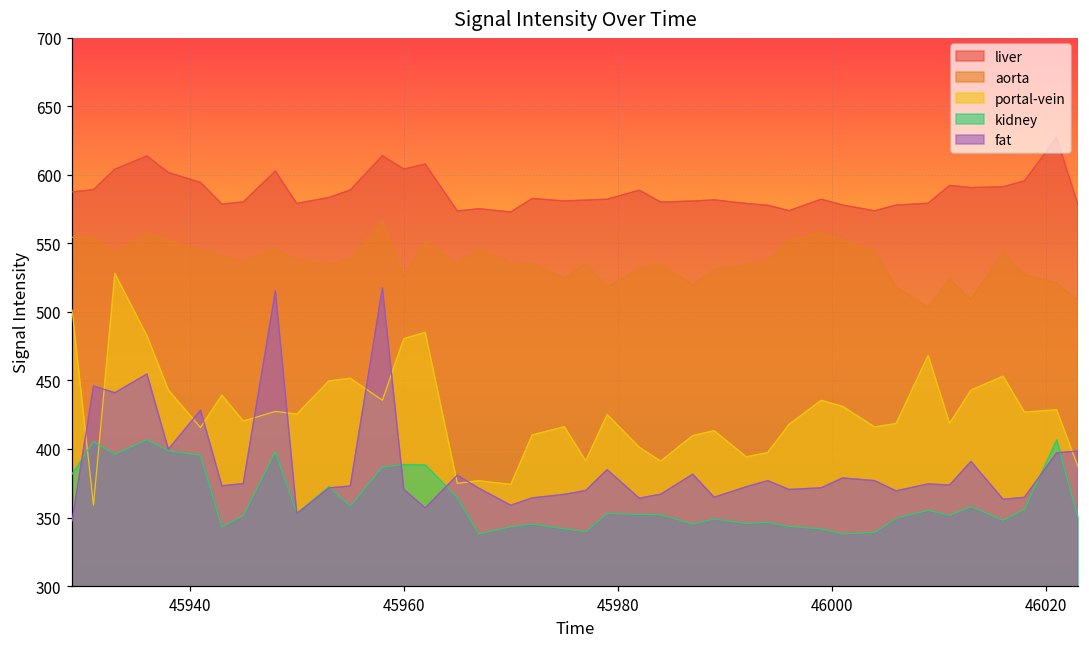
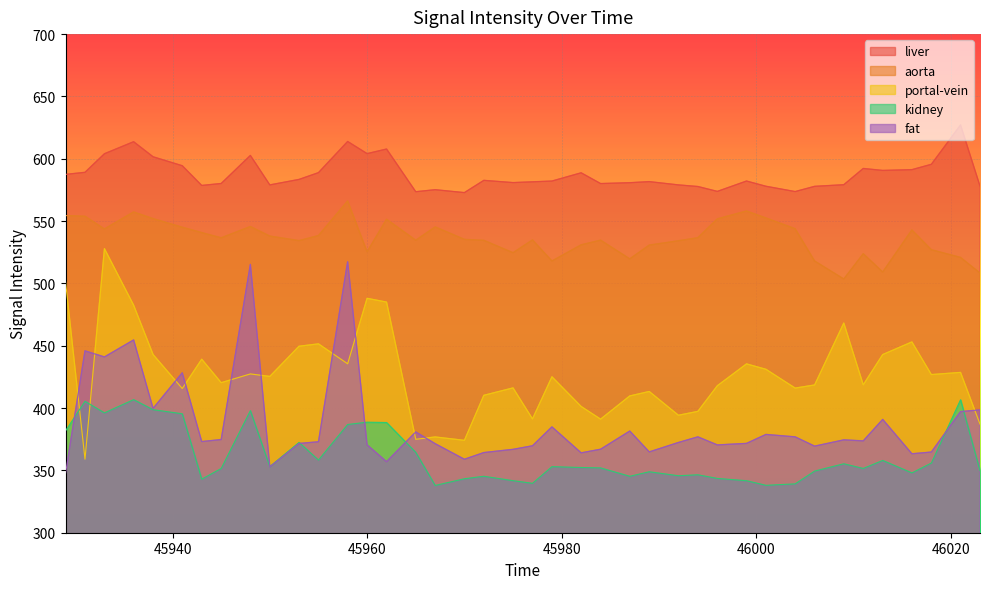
portal-vein, 45960: 480 -> 488
